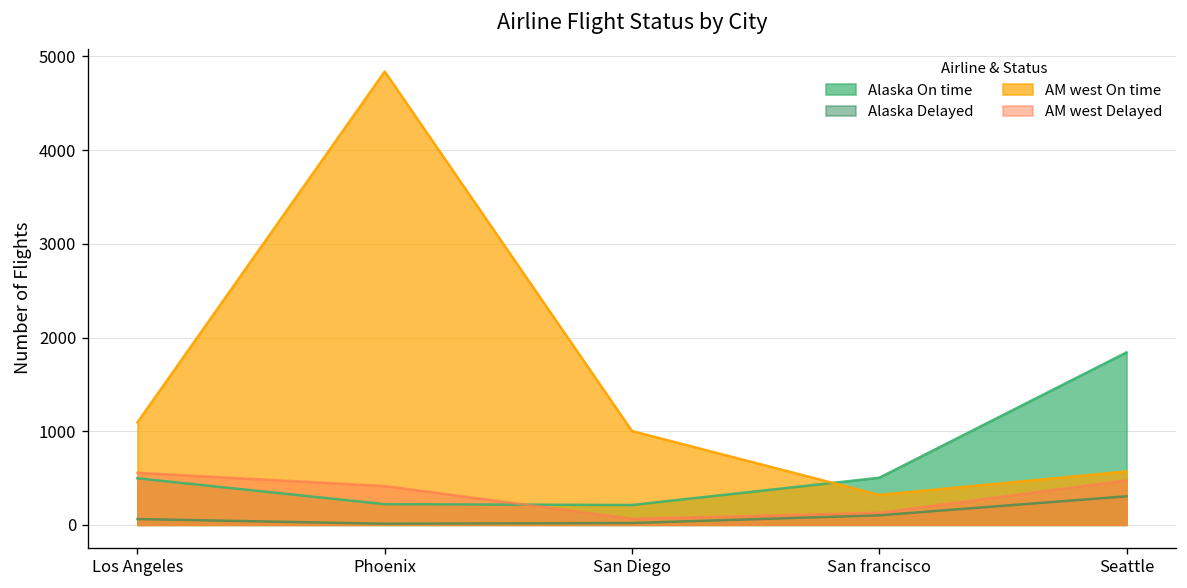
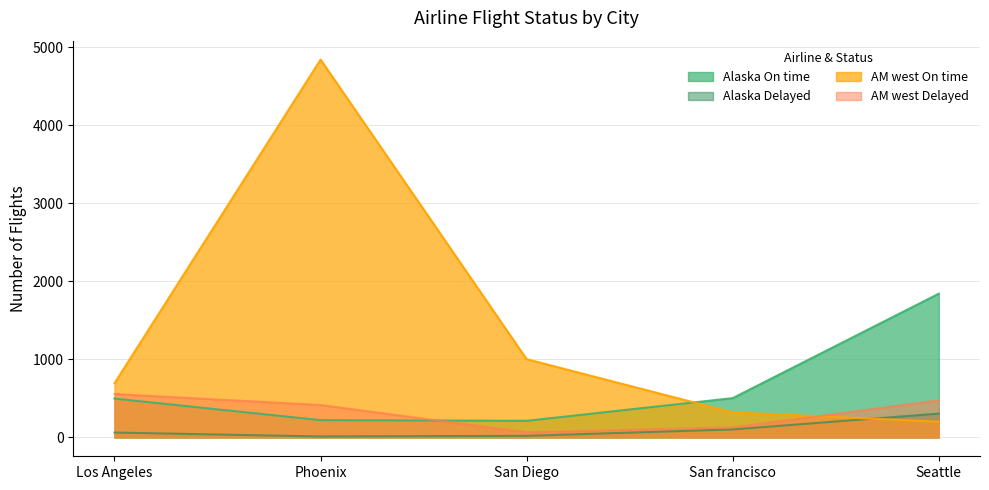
AM west On time, Los Angeles: 1100 -> 700
AM west On time, Seattle: 600 -> 200
